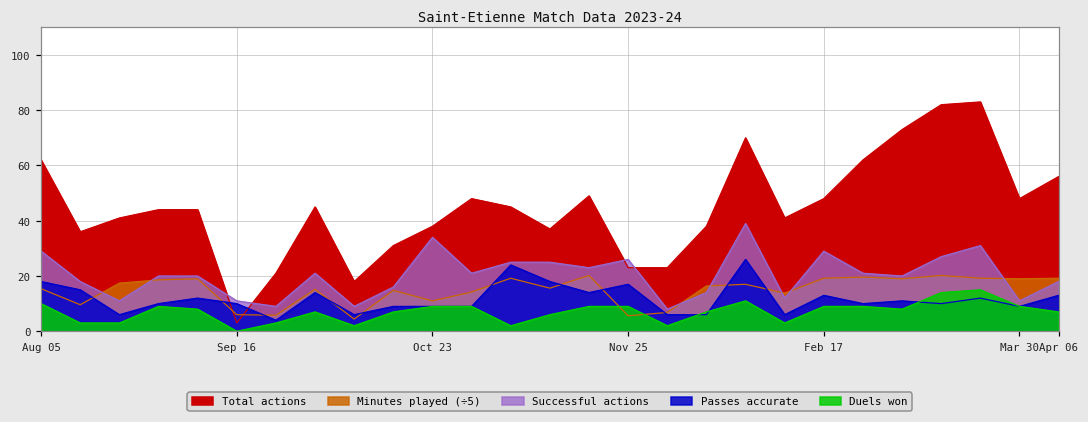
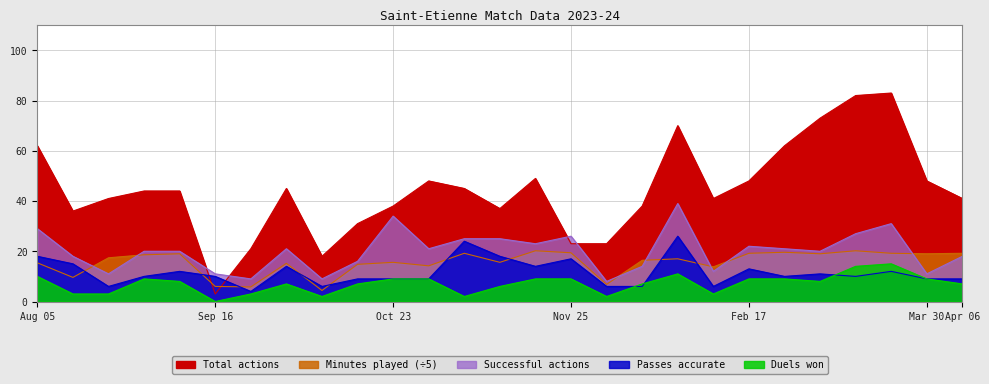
Minutes played (÷5), Oct 23: 11 -> 16
Minutes played (÷5), Nov 25: 6 -> 19
Successful actions, Feb 17: 29 -> 22
Total actions, Apr 06: 56 -> 41
Passes accurate, Apr 06: 13 -> 9
